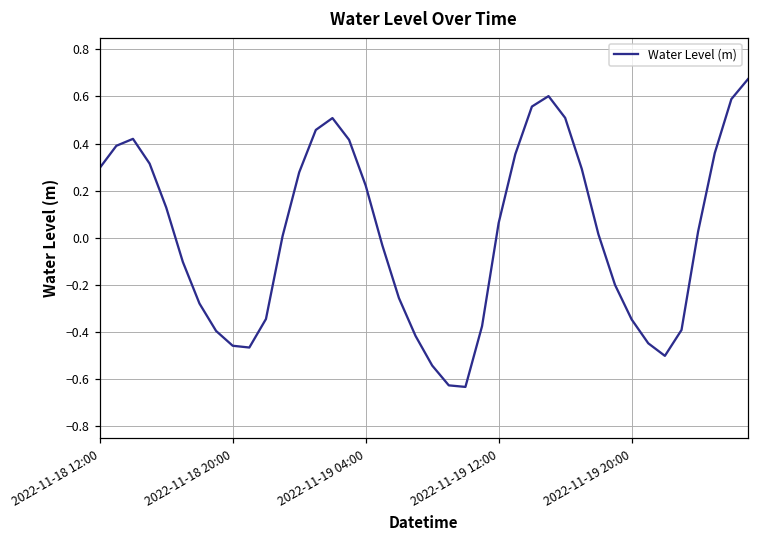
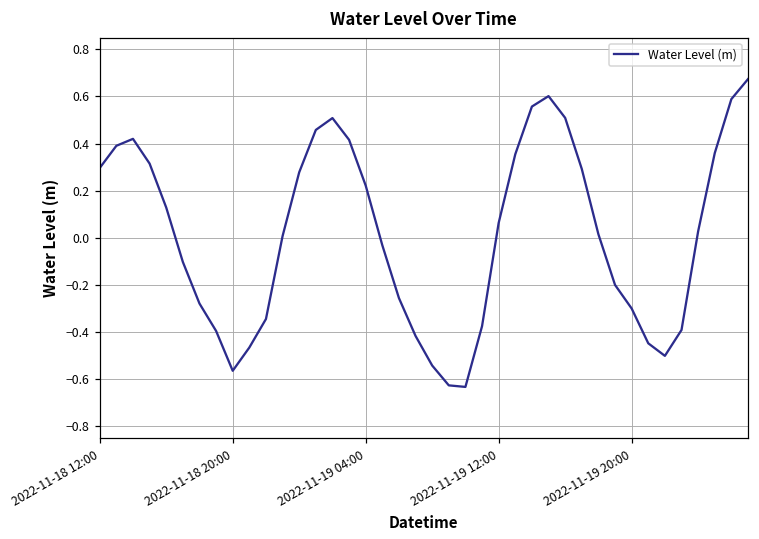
2022-11-18 20:00: -0.46 -> -0.56
2022-11-19 20:00: -0.35 -> -0.30
